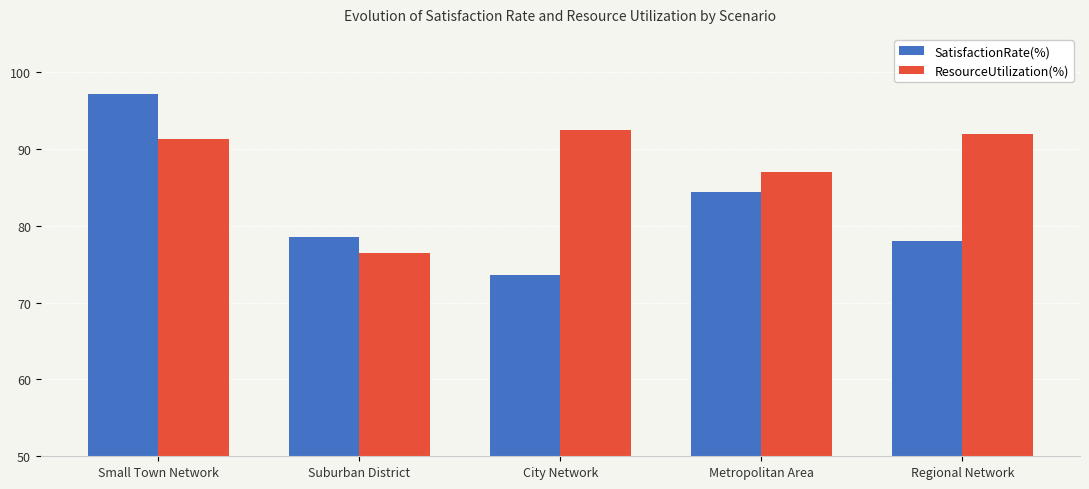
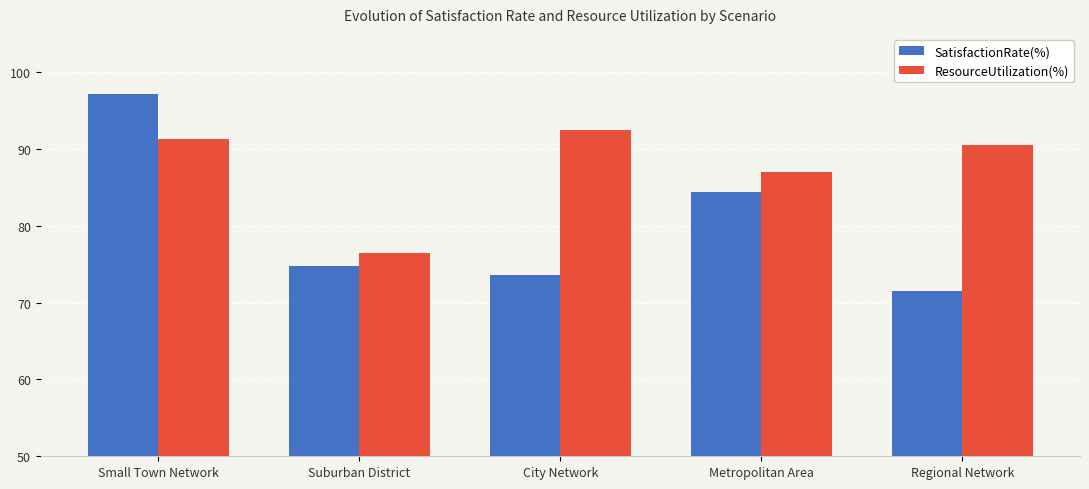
SatisfactionRate(%), Suburban District: 79 -> 75
SatisfactionRate(%), Regional Network: 78 -> 72
ResourceUtilization(%), Regional Network: 92 -> 91
